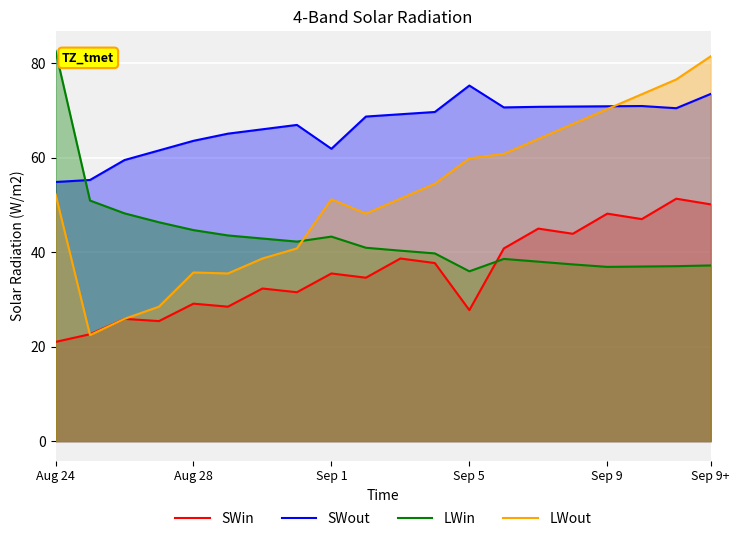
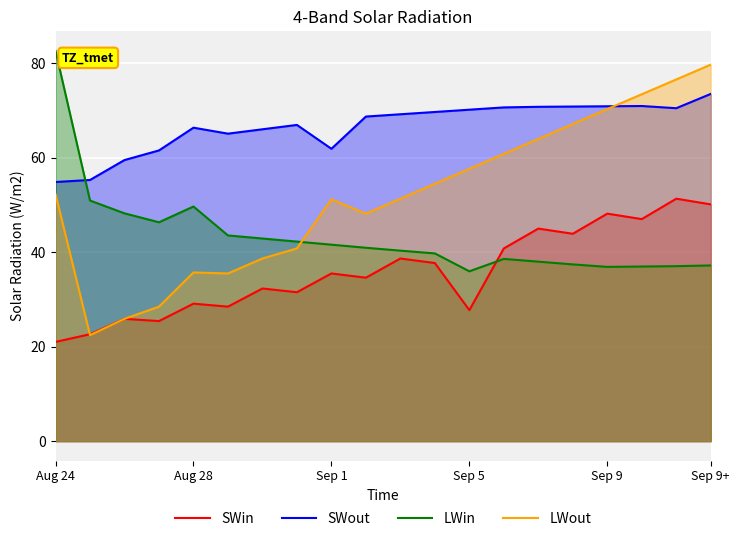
SWout, Aug 28: 64 -> 66
LWin, Aug 28: 45 -> 50
LWin, Sep 1: 43 -> 42
SWout, Sep 5: 75 -> 70
LWout, Sep 5: 60 -> 58
LWout, Sep 9+: 81 -> 80
